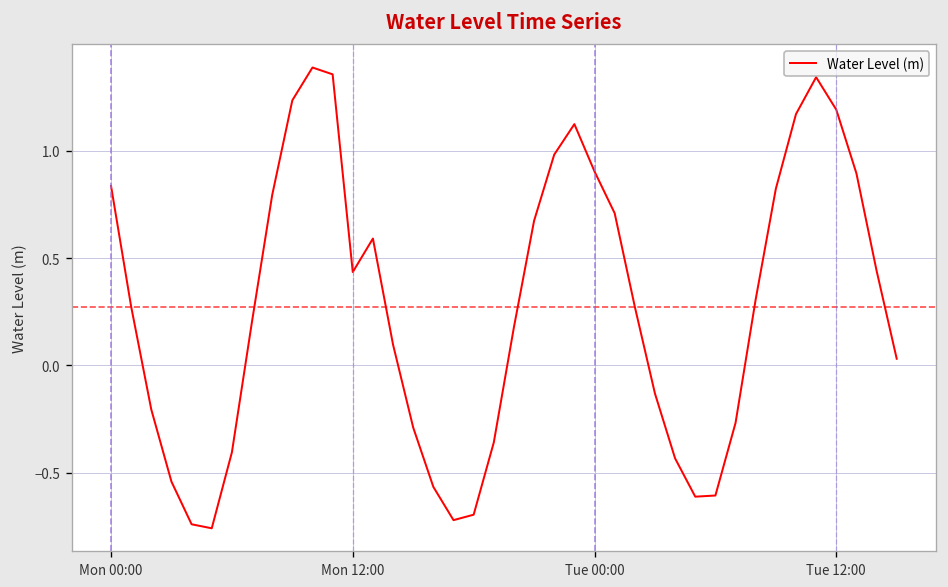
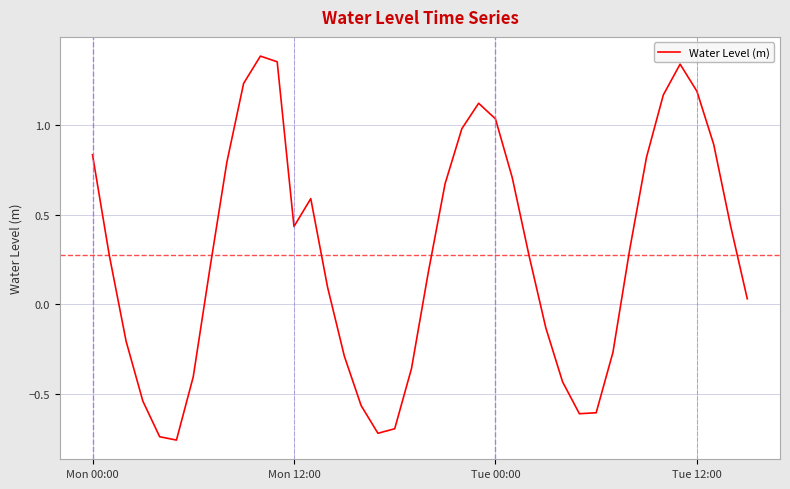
Tue 00:00: 0.90 -> 1.04
